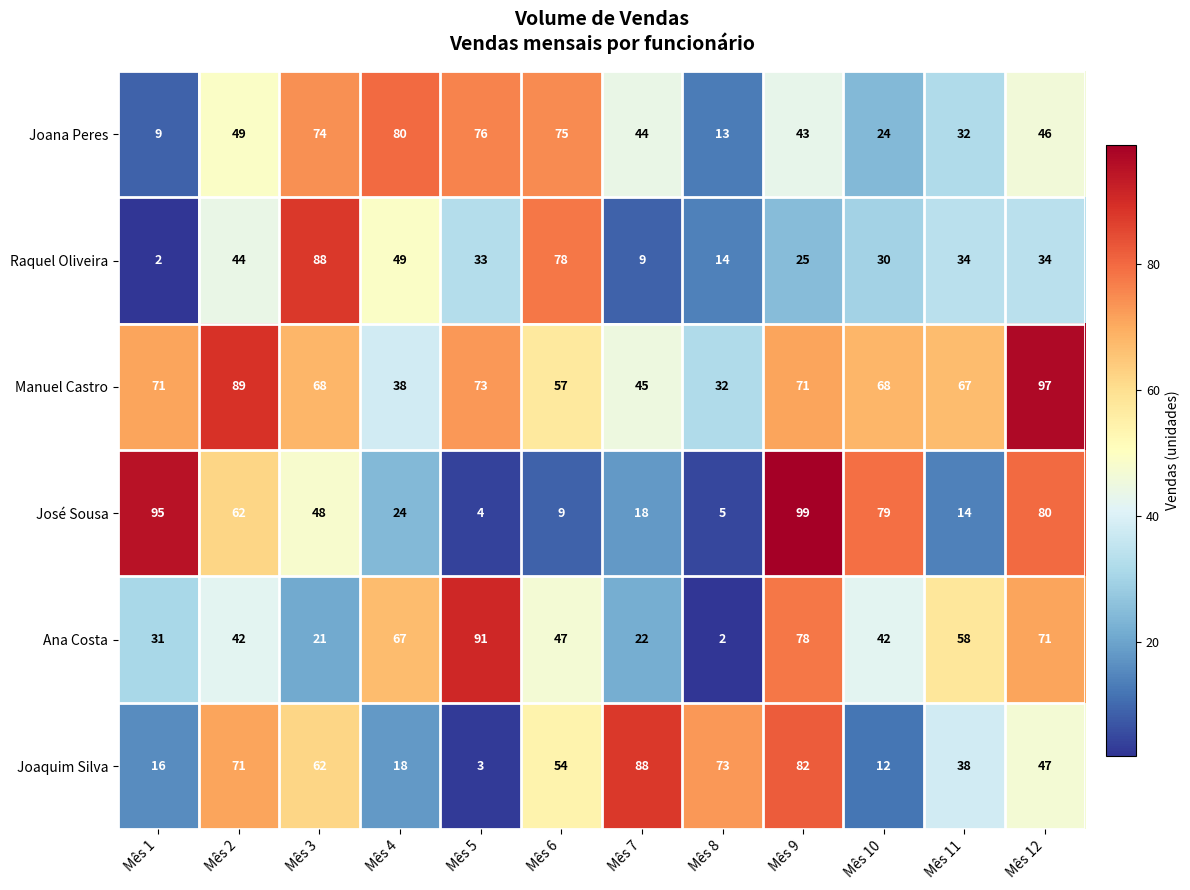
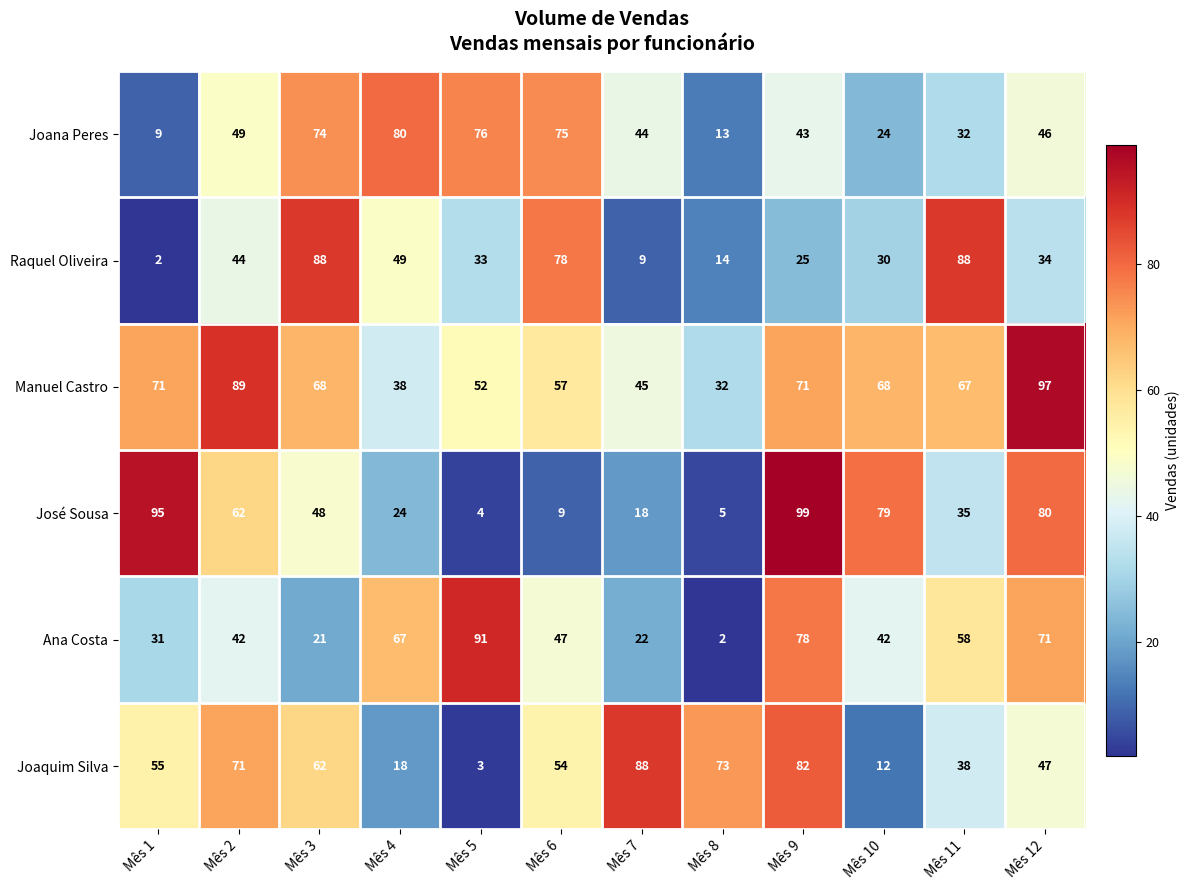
Raquel Oliveira, Mês 11: 34 -> 88
Manuel Castro, Mês 5: 73 -> 52
José Sousa, Mês 11: 14 -> 35
Joaquim Silva, Mês 1: 16 -> 55
